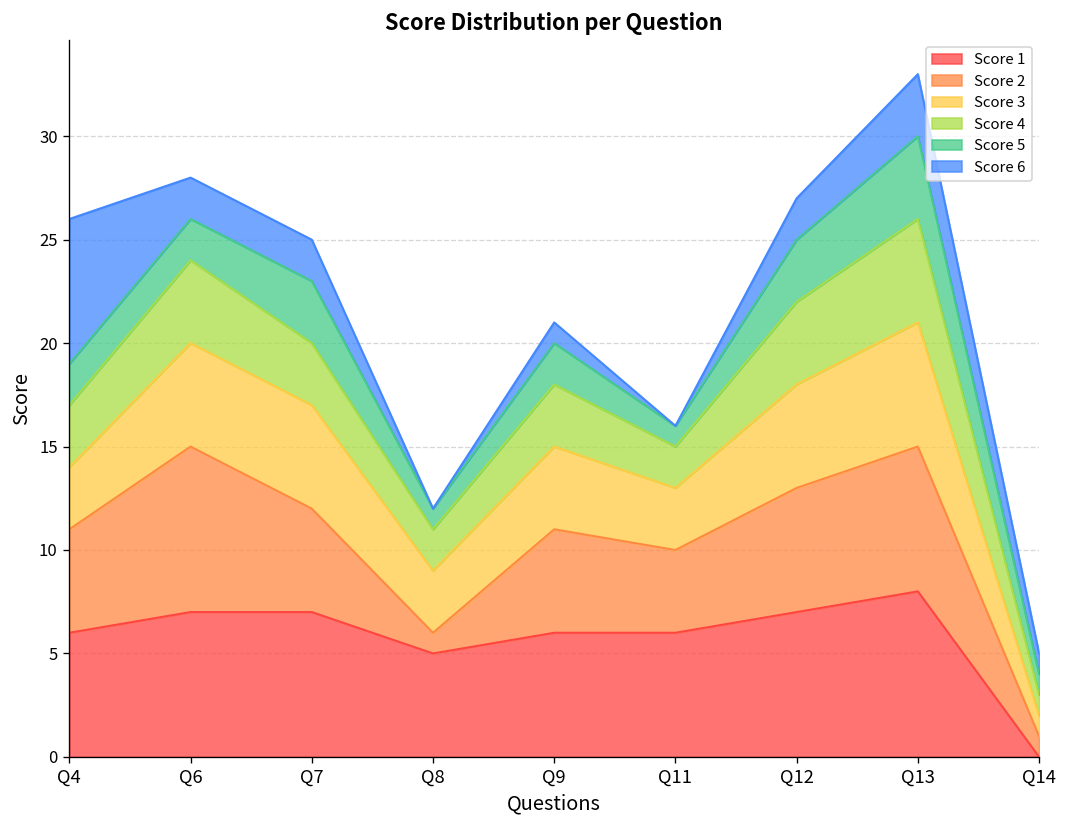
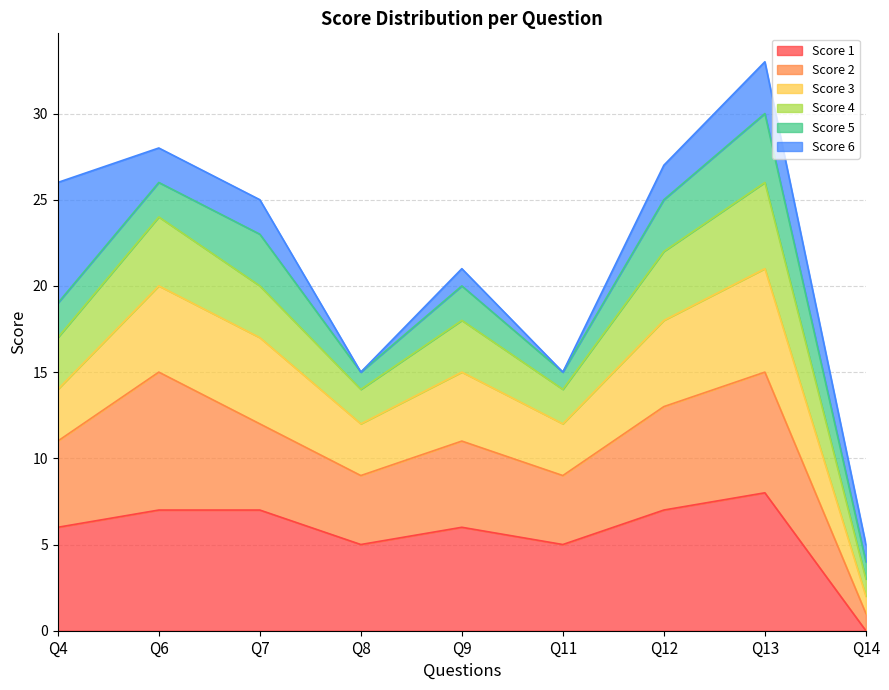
Score 2, Q8: 1 -> 4
Score 1, Q11: 6 -> 5
